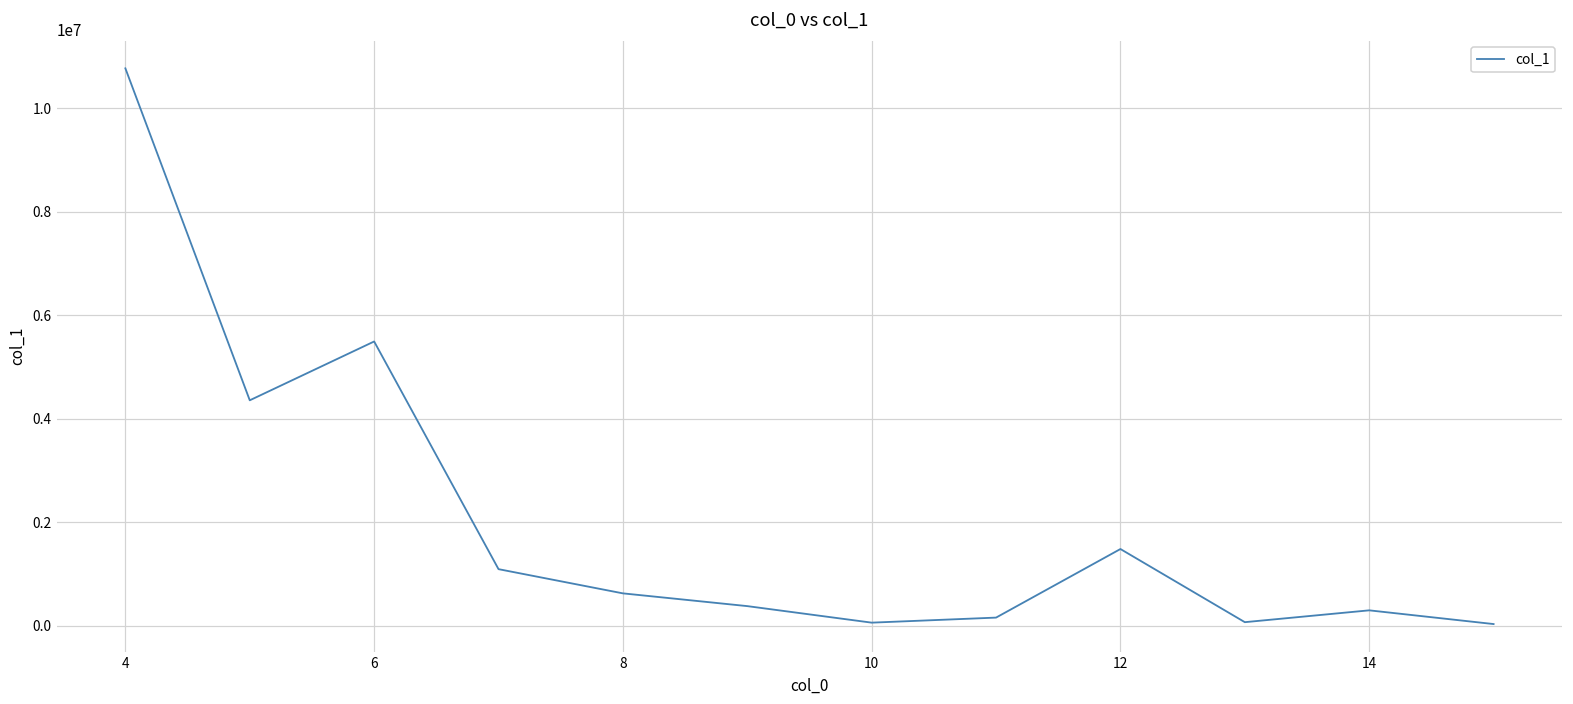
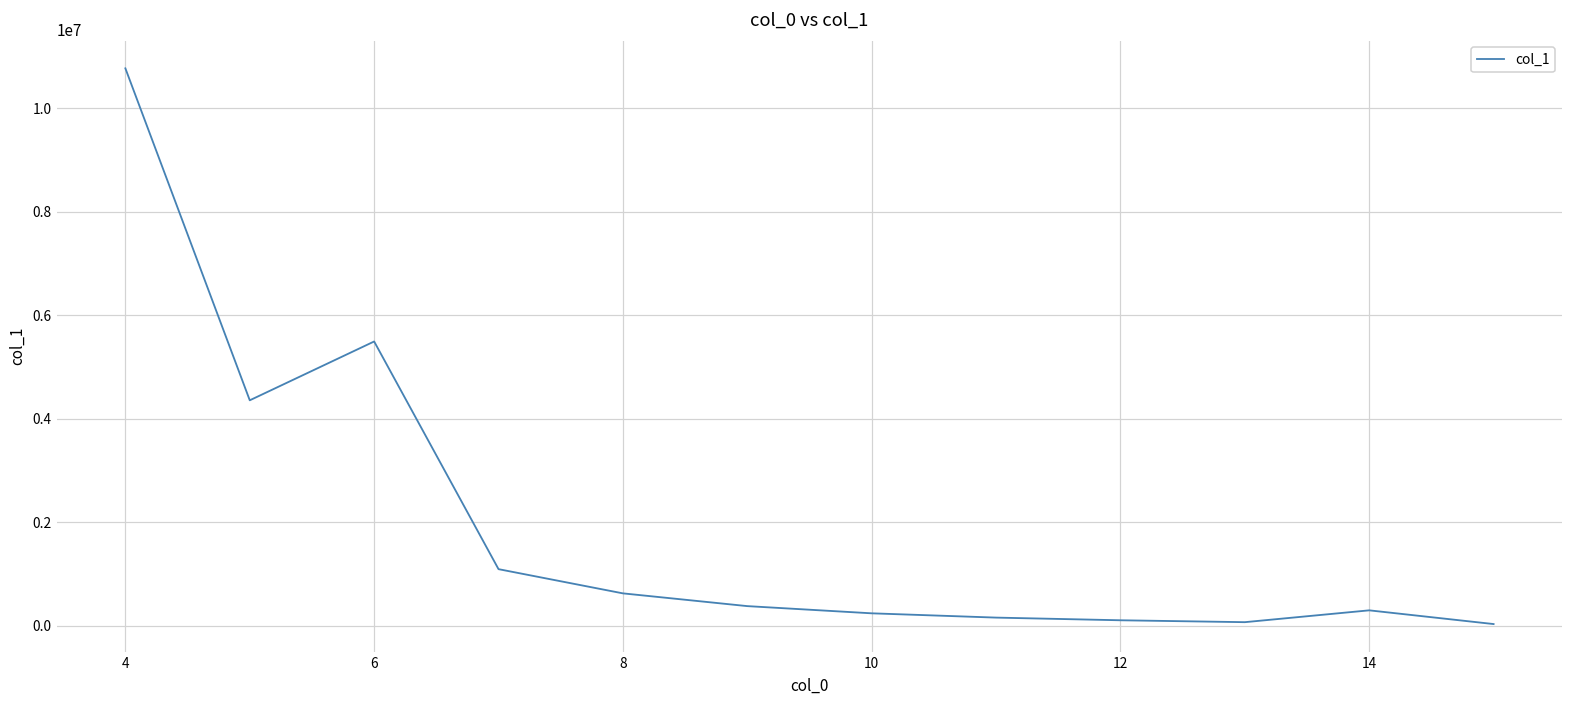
10: 100000 -> 200000
12: 1500000 -> 100000
